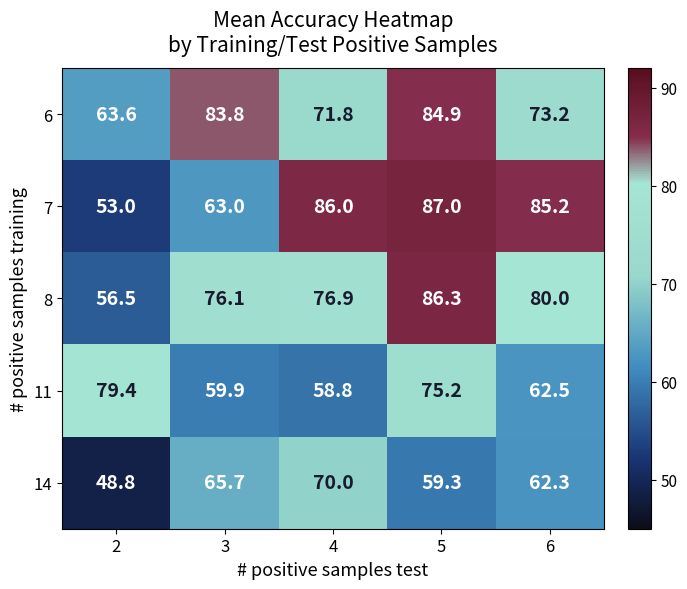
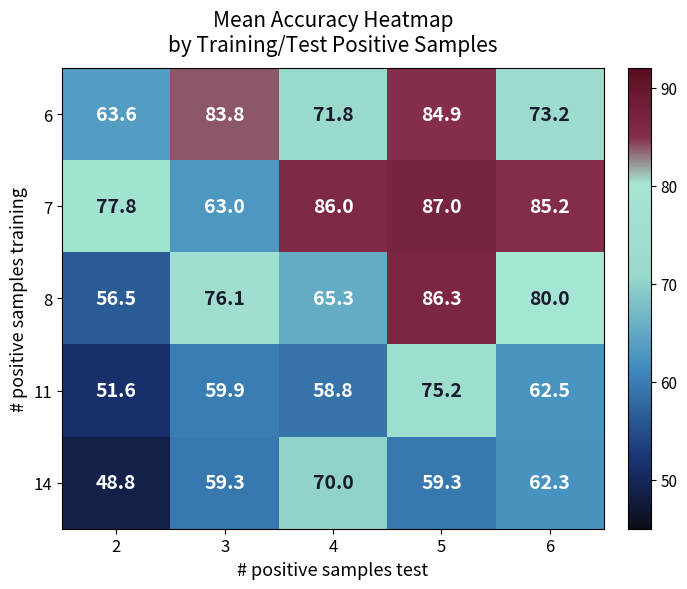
7, 2: 53.0 -> 77.8
8, 4: 76.9 -> 65.3
11, 2: 79.4 -> 51.6
14, 3: 65.7 -> 59.3
